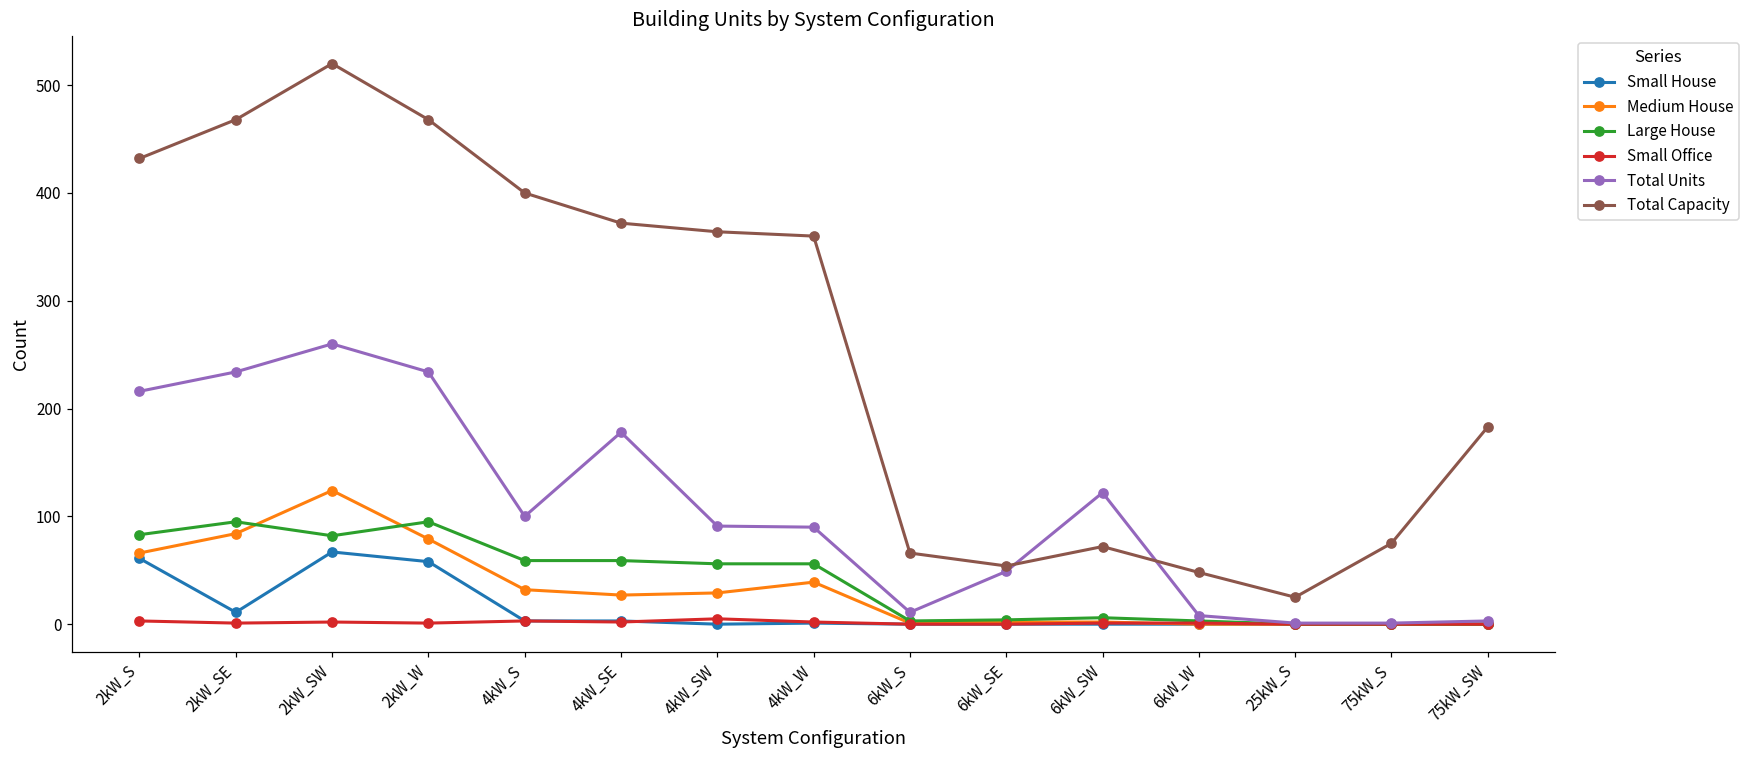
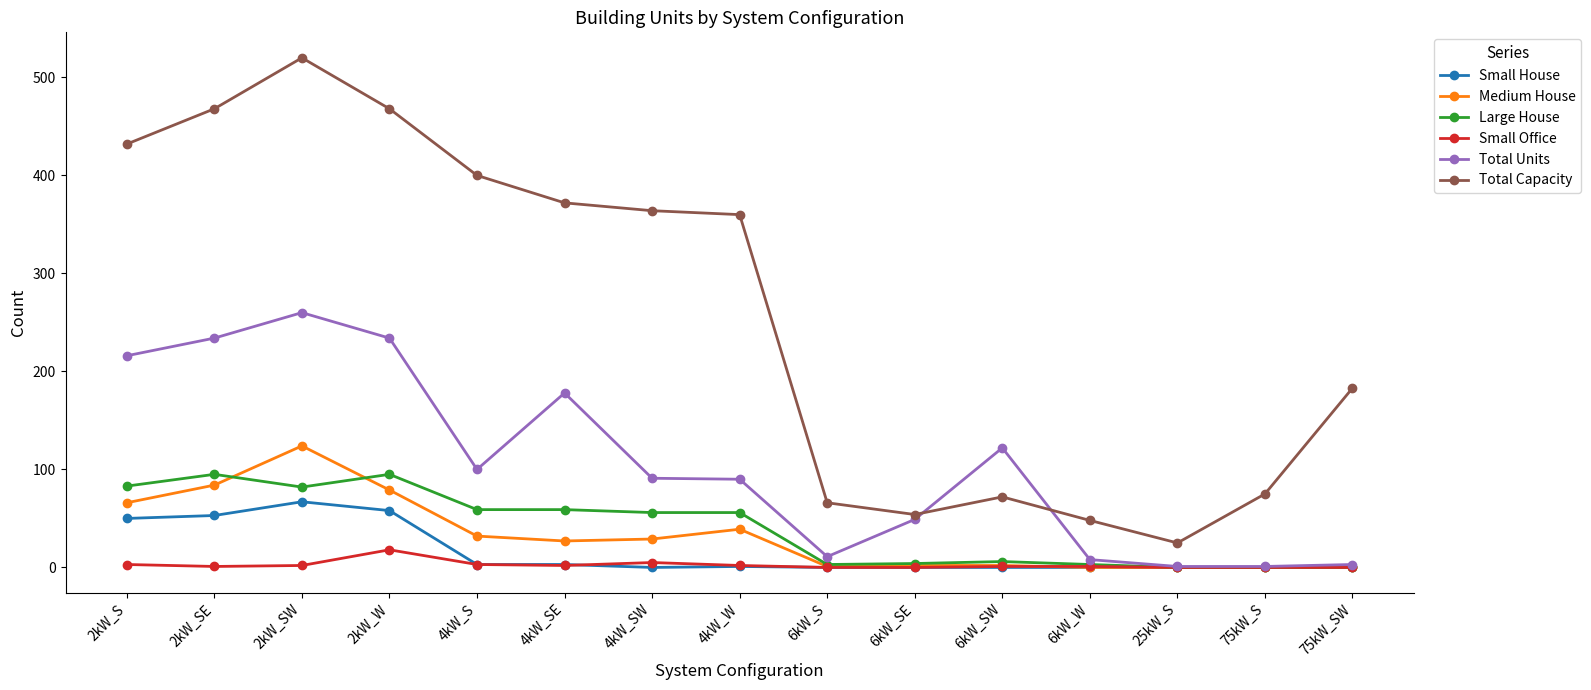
Small House, 2kW_S: 60 -> 50
Small House, 2kW_SE: 10 -> 50
Small Office, 2kW_W: 0 -> 20
